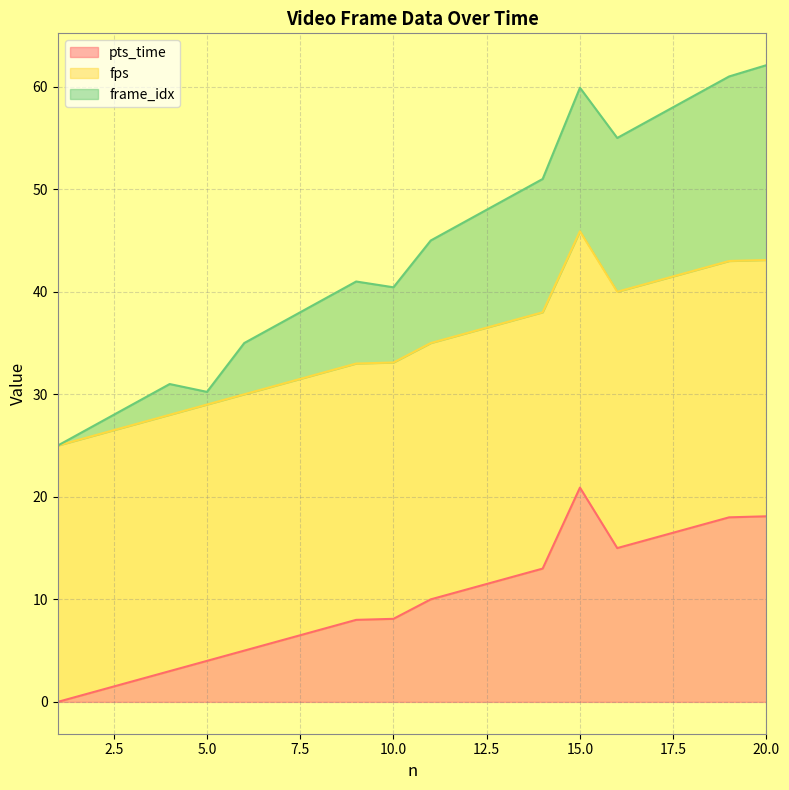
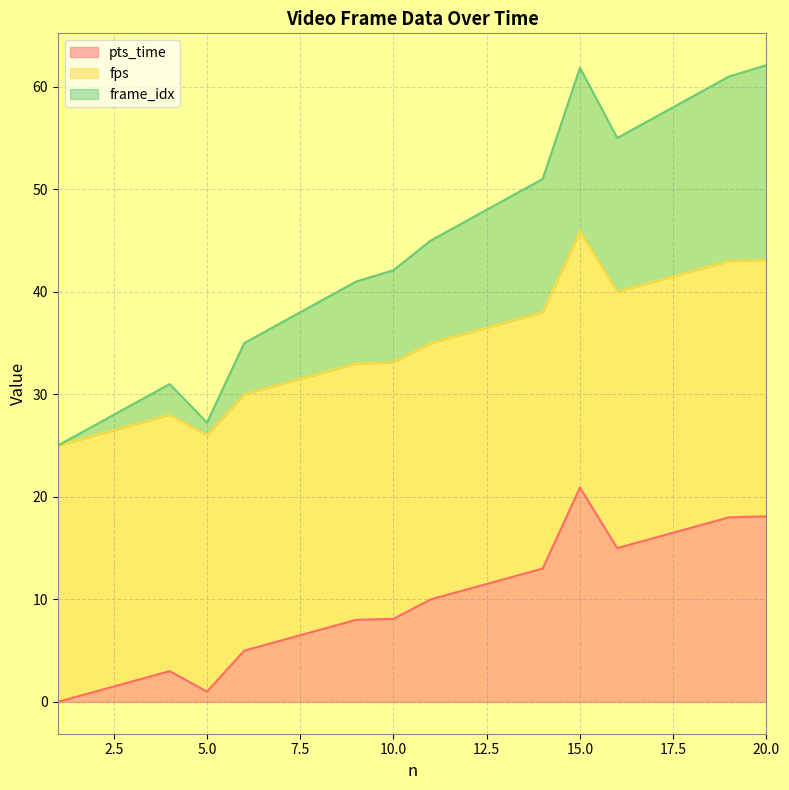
pts_time, 5.0: 4 -> 1
frame_idx, 10.0: 7.3 -> 9.0
frame_idx, 15.0: 14.0 -> 15.9
